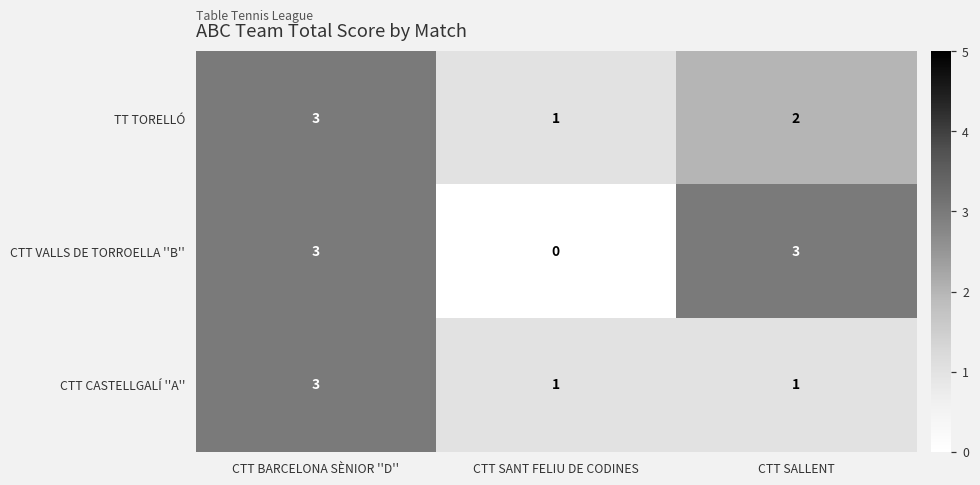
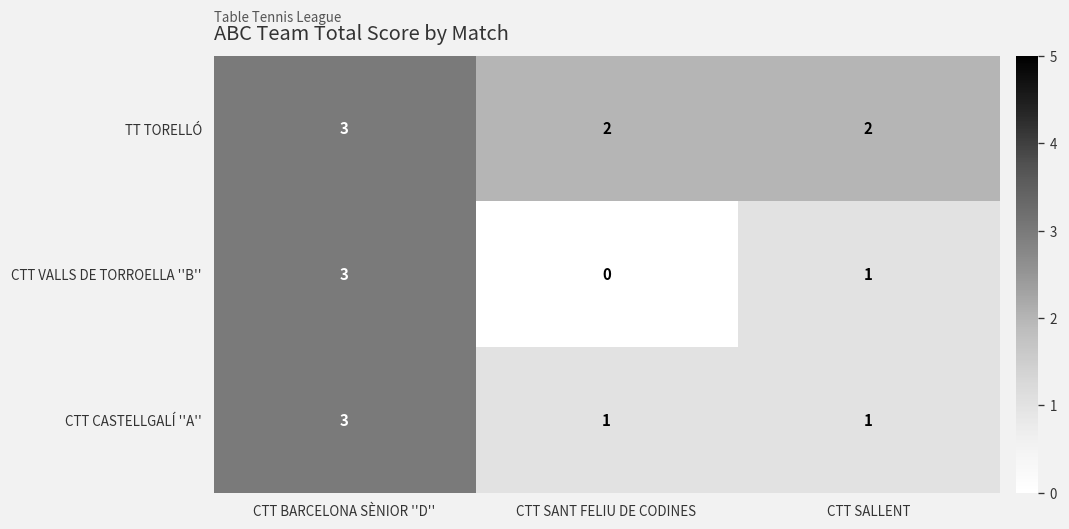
TT TORELLÓ, CTT SANT FELIU DE CODINES: 1 -> 2
CTT VALLS DE TORROELLA ''B'', CTT SALLENT: 3 -> 1
